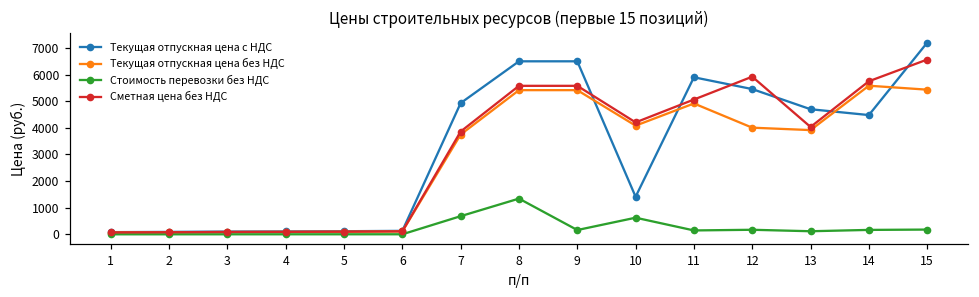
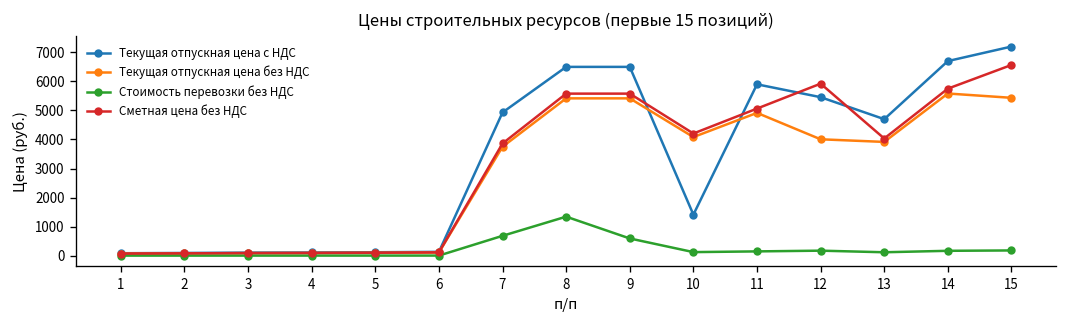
Стоимость перевозки без НДС, 9: 200 -> 600
Стоимость перевозки без НДС, 10: 600 -> 100
Текущая отпускная цена с НДС, 14: 4500 -> 6700
